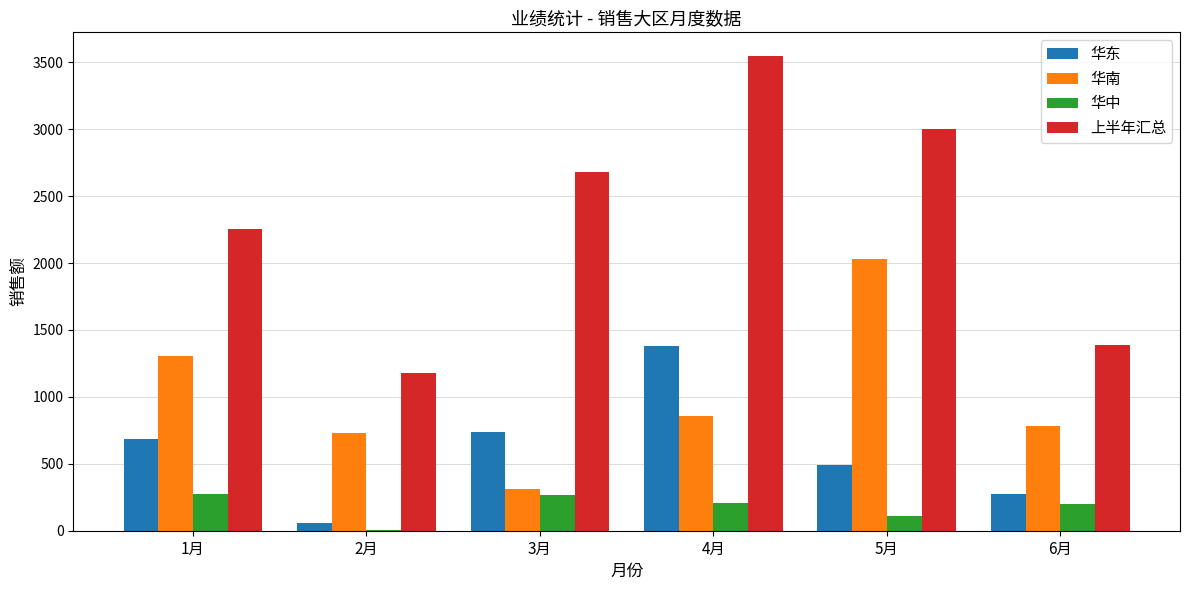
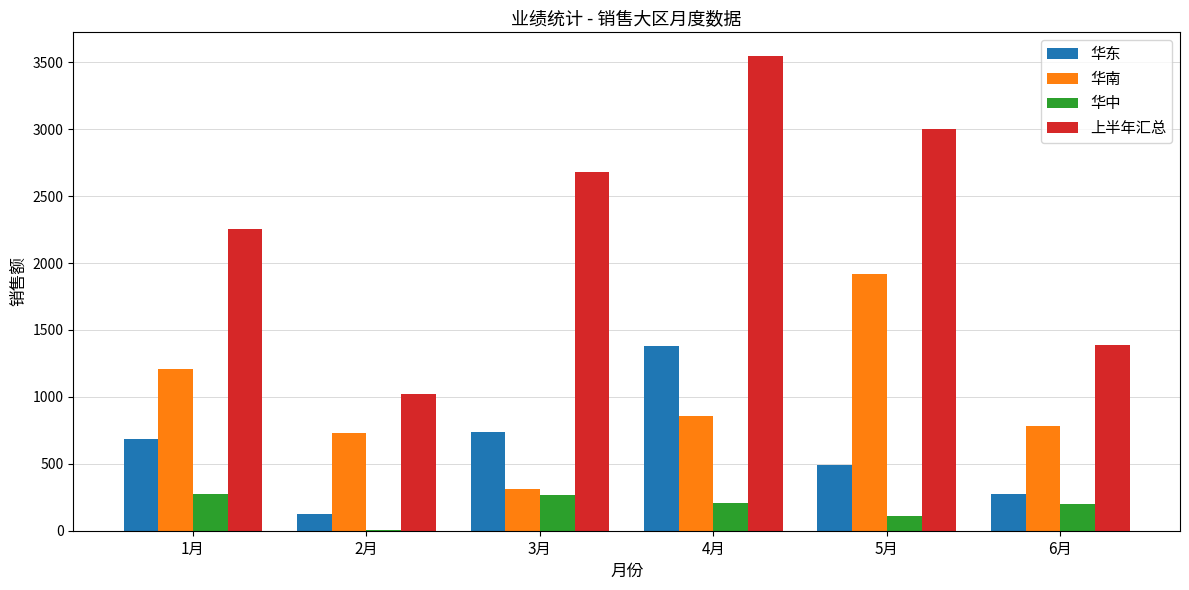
华南, 1月: 1300 -> 1210
华东, 2月: 60 -> 130
上半年汇总, 2月: 1180 -> 1020
华南, 5月: 2030 -> 1910
